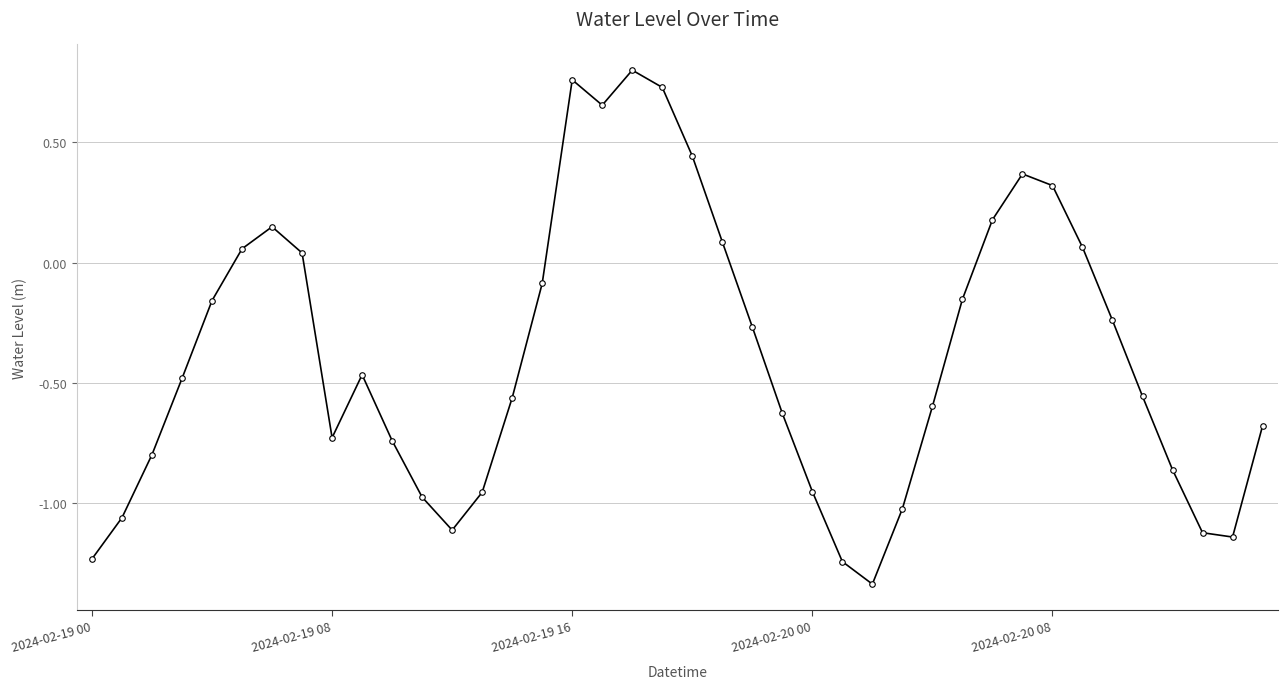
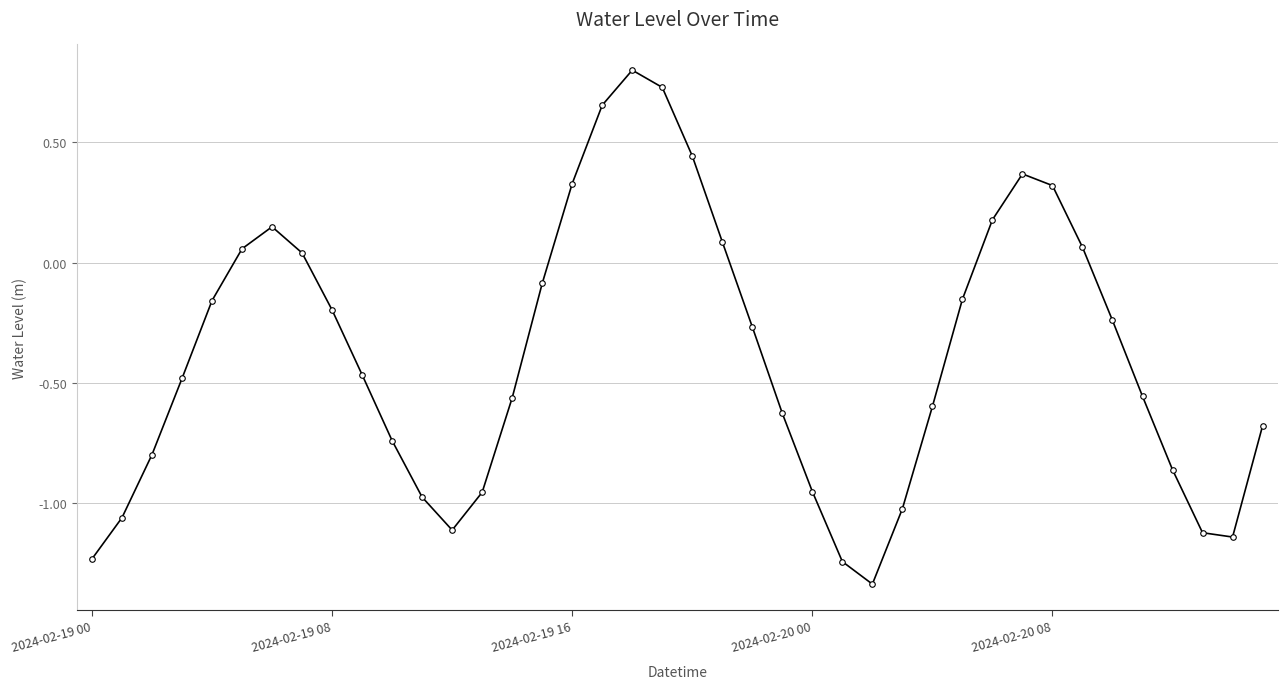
2024-02-19 08: -0.73 -> -0.20
2024-02-19 16: 0.76 -> 0.33
